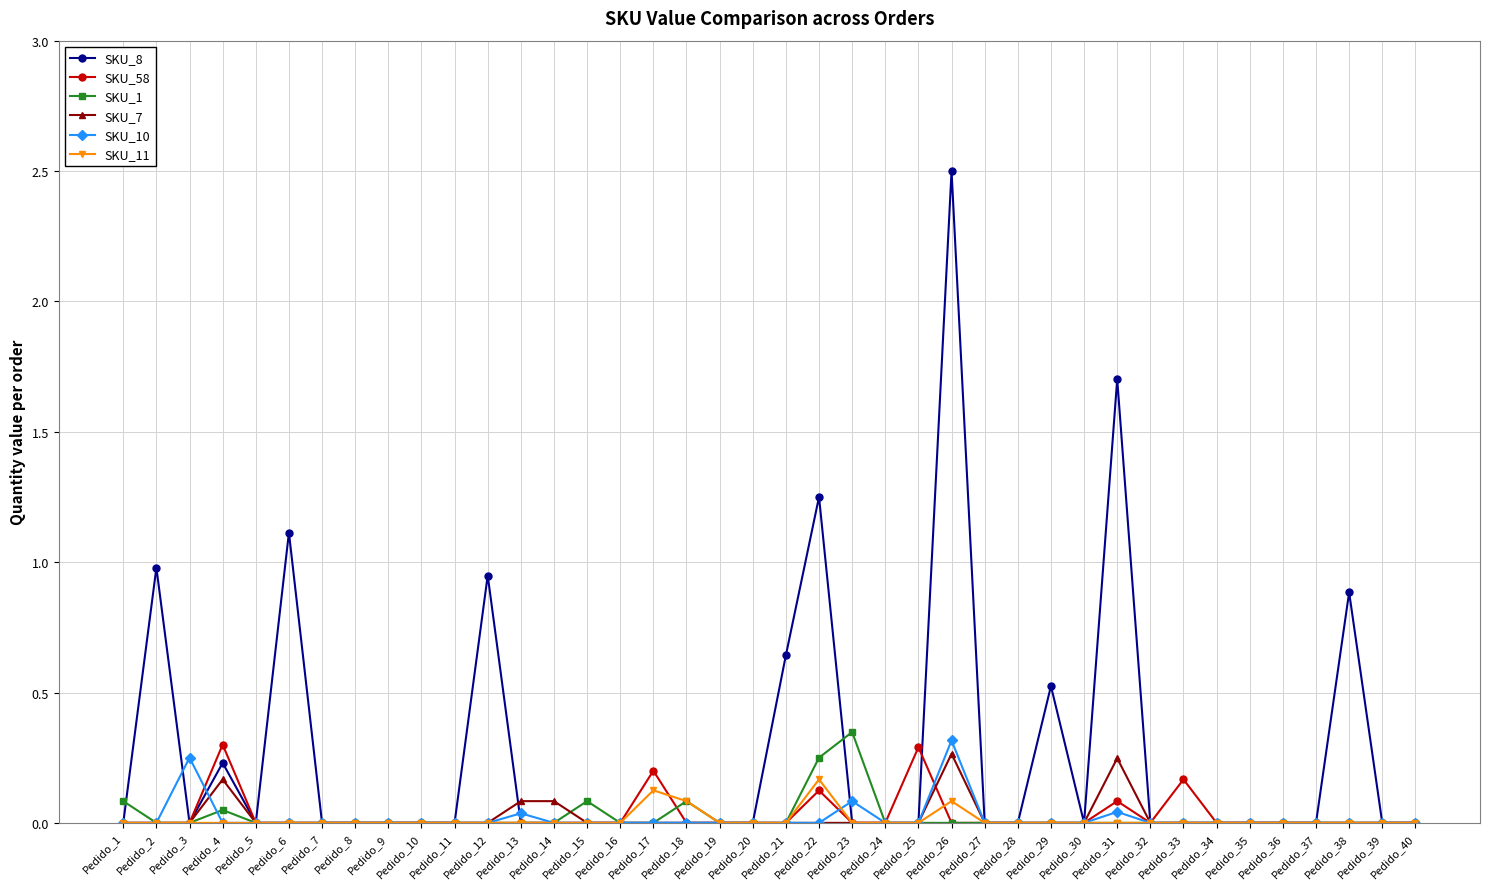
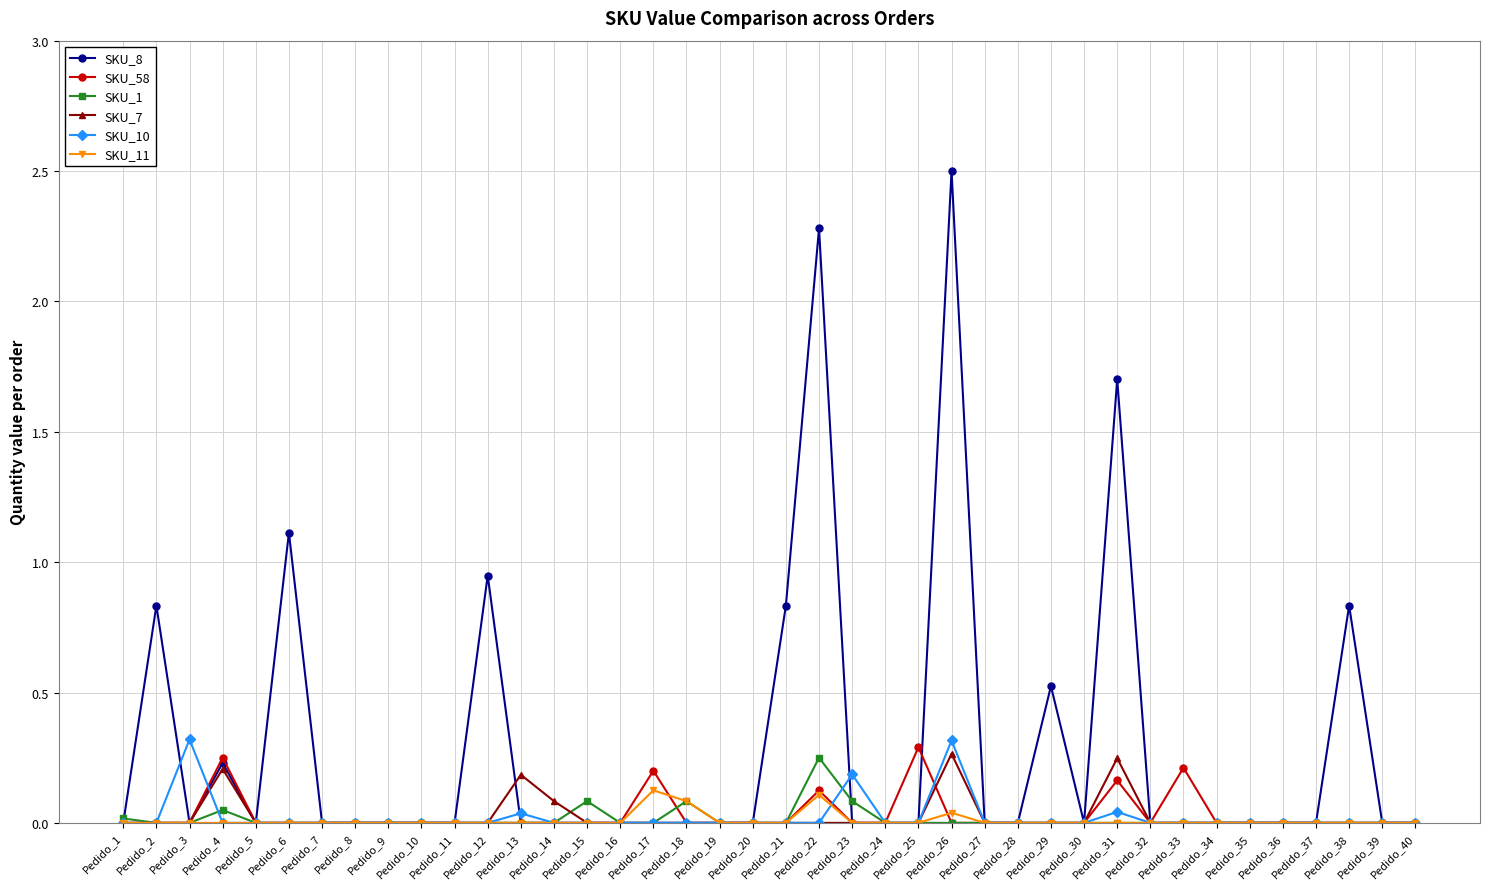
SKU_1, Pedido_1: 0.08 -> 0.02
SKU_8, Pedido_2: 0.98 -> 0.83
SKU_10, Pedido_3: 0.25 -> 0.32
SKU_58, Pedido_4: 0.30 -> 0.25
SKU_7, Pedido_4: 0.17 -> 0.21
SKU_7, Pedido_13: 0.08 -> 0.18
SKU_8, Pedido_21: 0.64 -> 0.83
SKU_8, Pedido_22: 1.25 -> 2.28
SKU_11, Pedido_22: 0.17 -> 0.11
SKU_1, Pedido_23: 0.35 -> 0.08
SKU_10, Pedido_23: 0.08 -> 0.19
SKU_11, Pedido_26: 0.08 -> 0.04
SKU_58, Pedido_31: 0.08 -> 0.16
SKU_58, Pedido_33: 0.17 -> 0.21
SKU_8, Pedido_38: 0.88 -> 0.83
